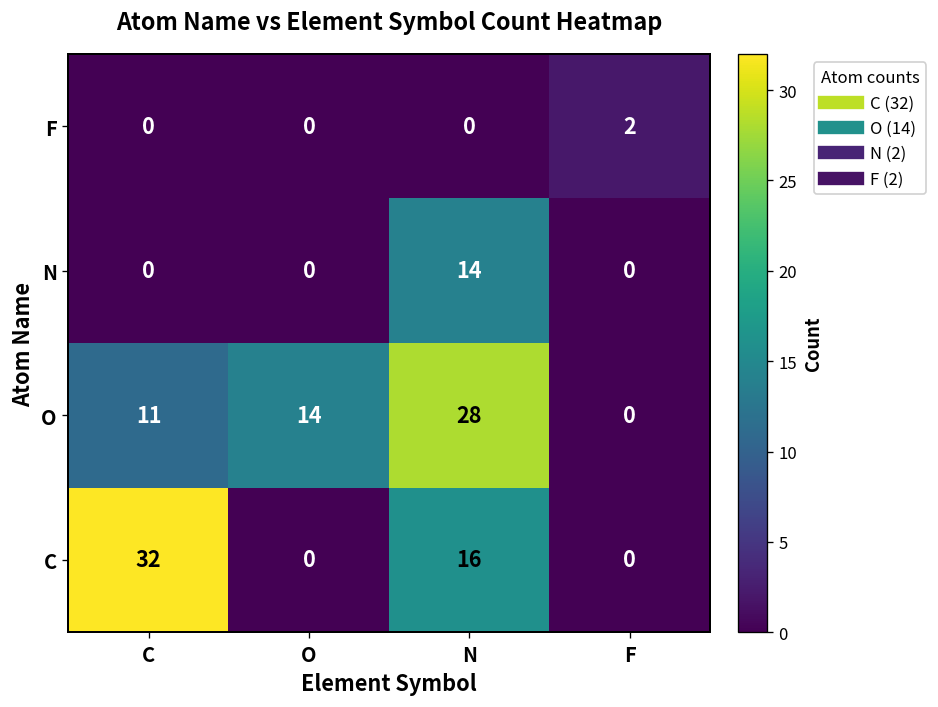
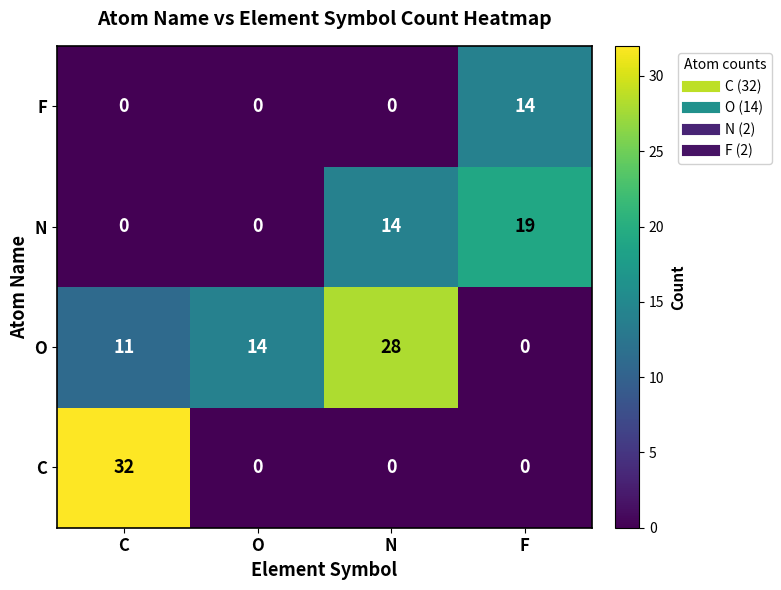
F, F: 2 -> 14
N, F: 0 -> 19
C, N: 16 -> 0
